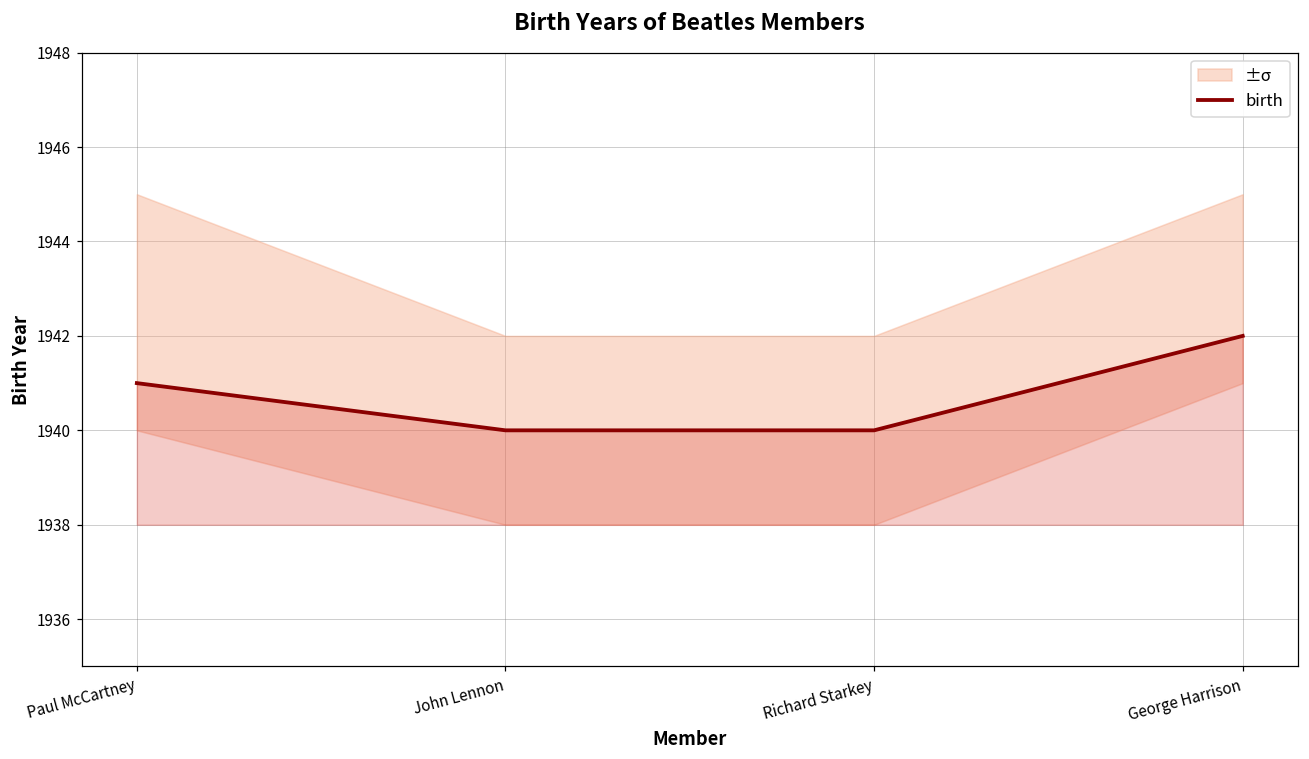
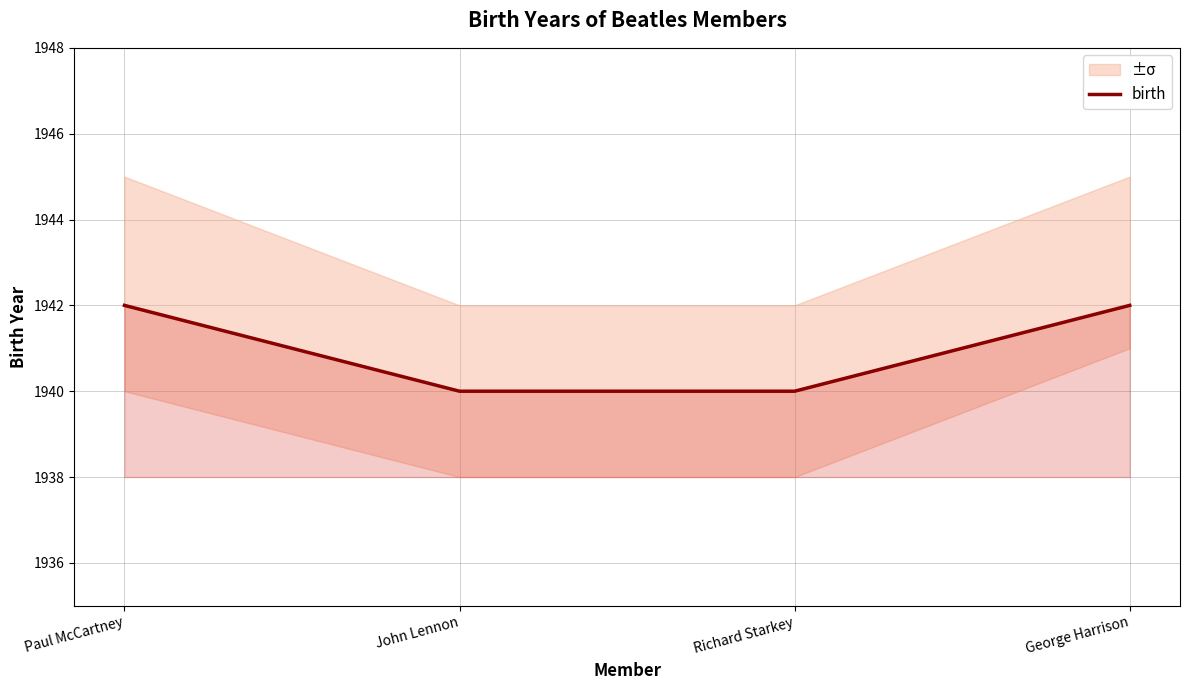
birth, Paul McCartney: 1941 -> 1942
